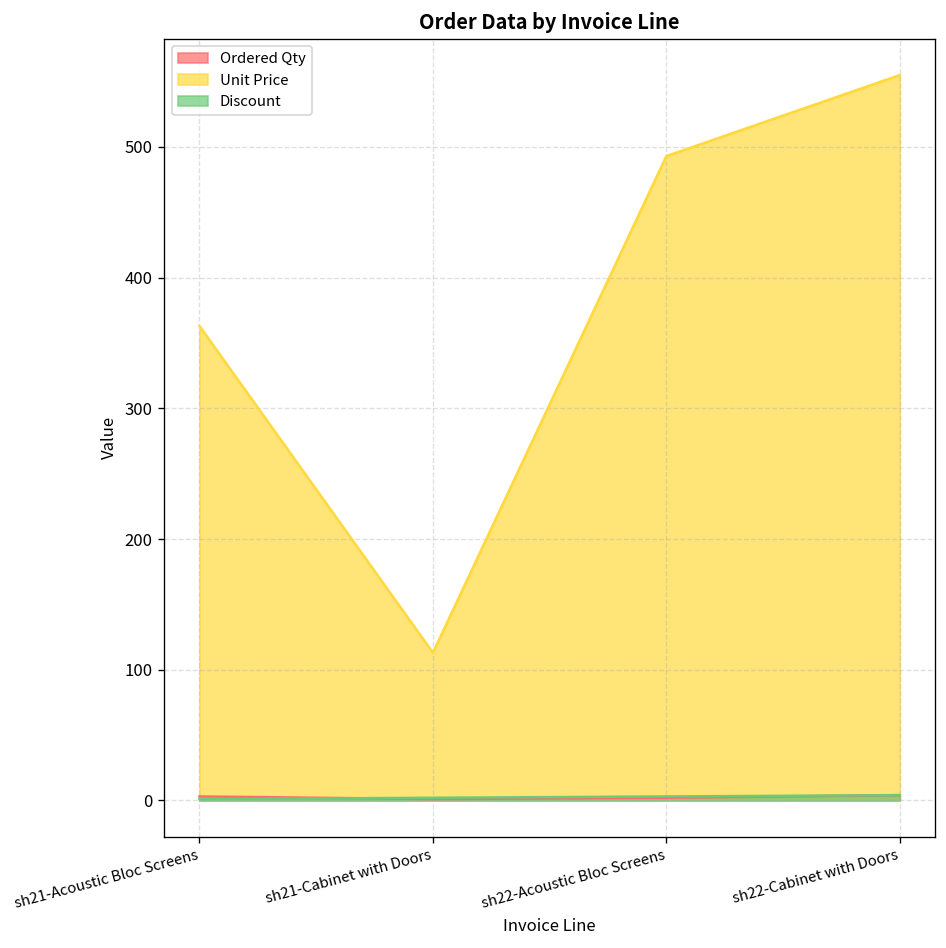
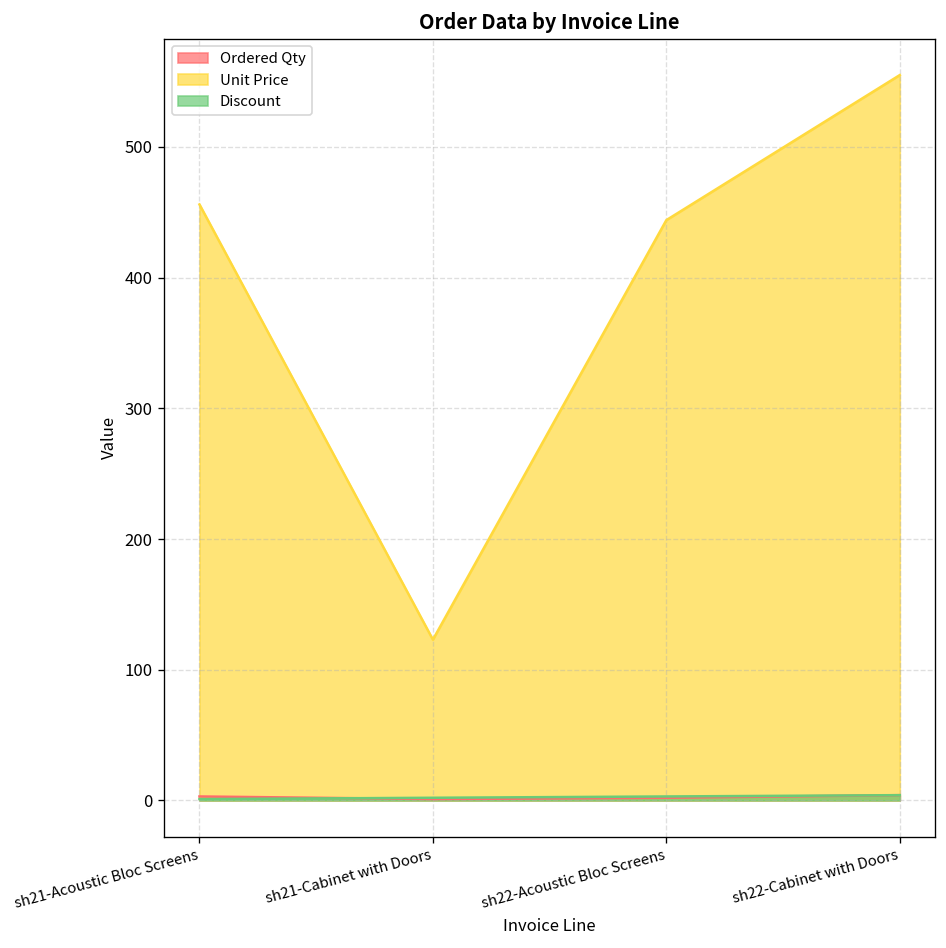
Unit Price, sh21-Acoustic Bloc Screens: 363 -> 456
Unit Price, sh21-Cabinet with Doors: 113 -> 123
Unit Price, sh22-Acoustic Bloc Screens: 493 -> 444
